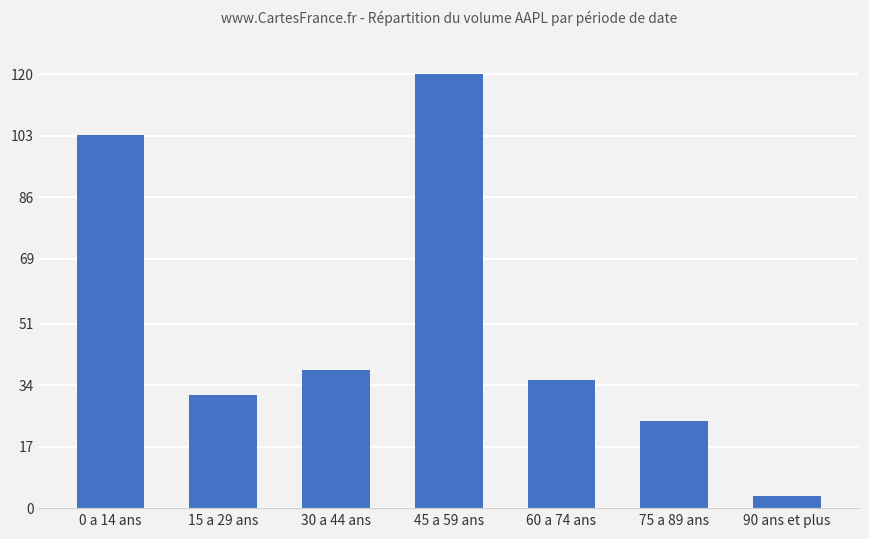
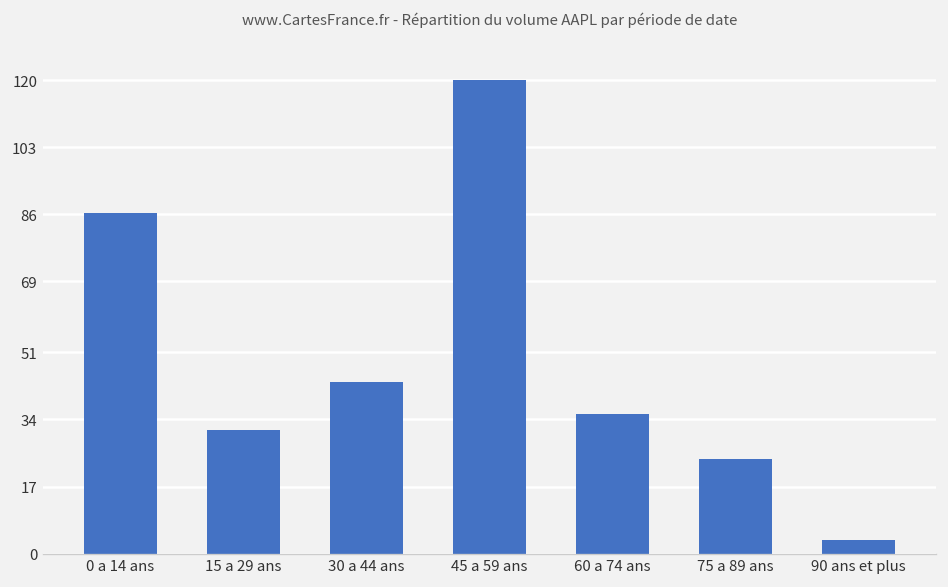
0 a 14 ans: 103 -> 86
30 a 44 ans: 38 -> 43
